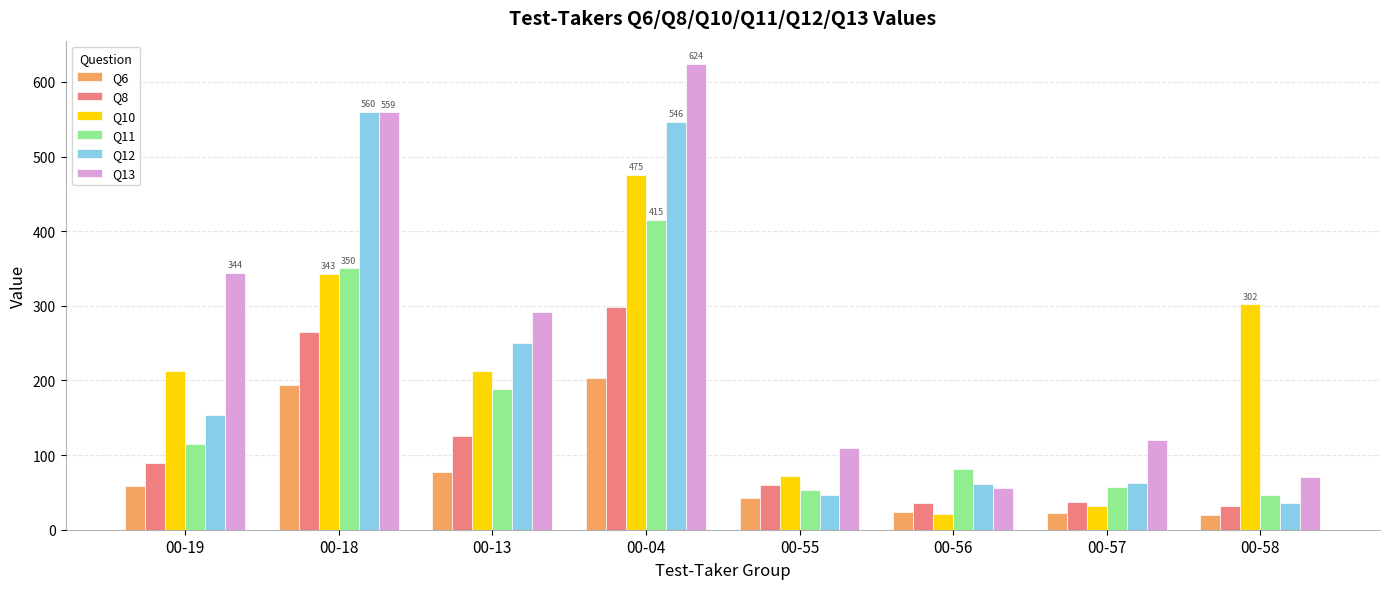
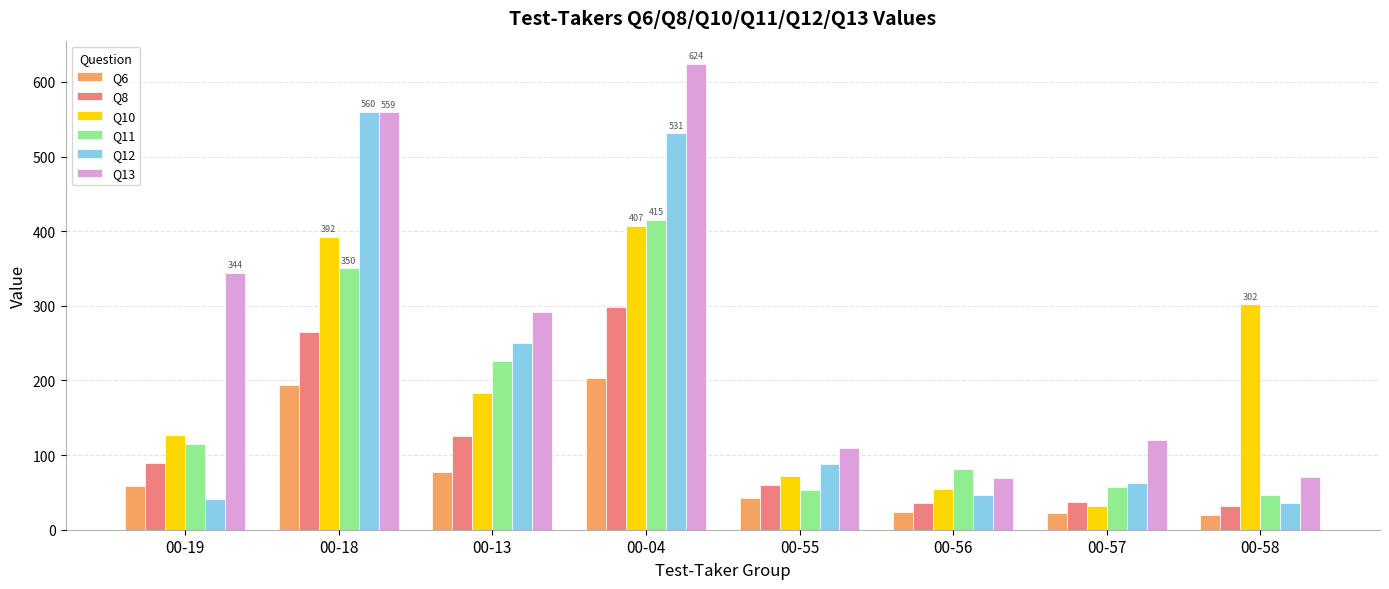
Q10, 00-19: 210 -> 130
Q12, 00-19: 150 -> 40
Q10, 00-18: 343 -> 392
Q10, 00-13: 210 -> 180
Q11, 00-13: 190 -> 230
Q10, 00-04: 475 -> 407
Q12, 00-04: 546 -> 531
Q12, 00-55: 50 -> 90
Q10, 00-56: 20 -> 60
Q12, 00-56: 60 -> 50
Q13, 00-56: 60 -> 70
